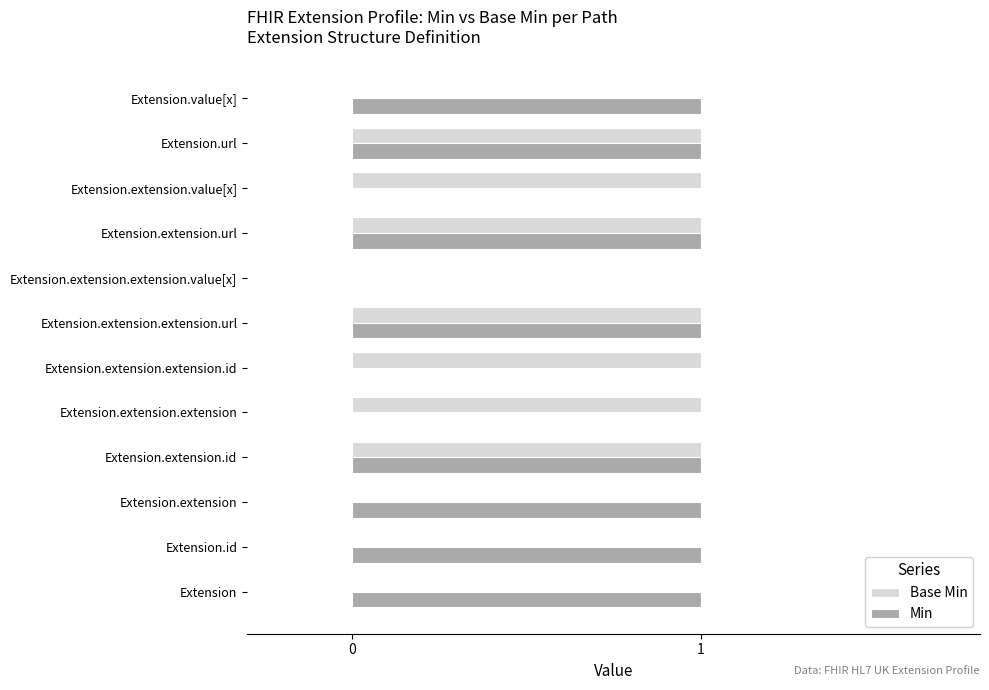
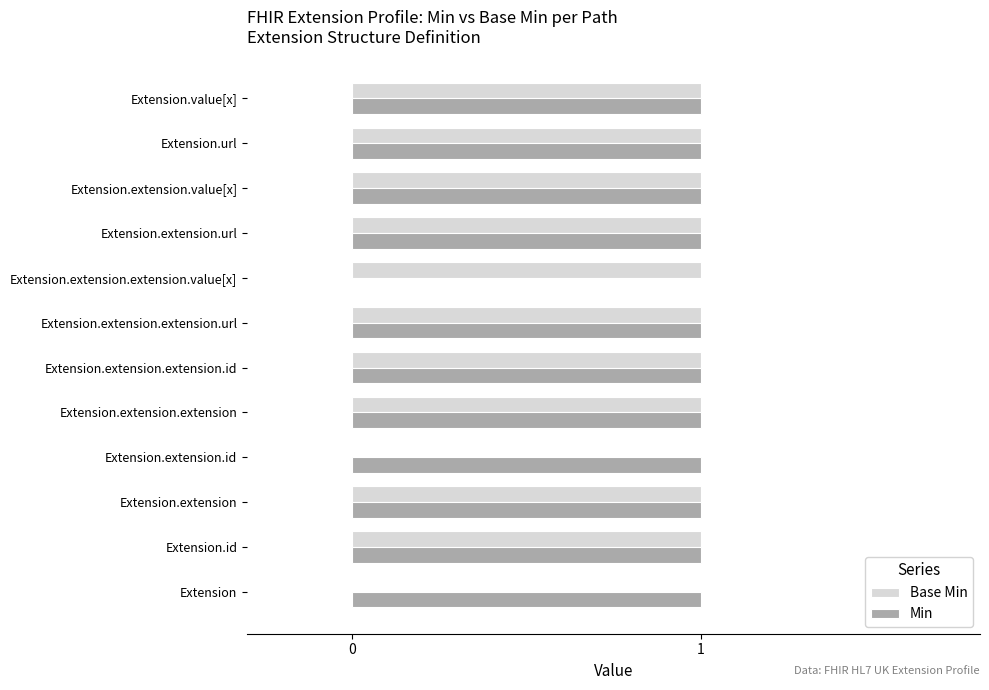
Base Min, Extension.value[x]: 0 -> 1
Min, Extension.extension.value[x]: 0 -> 1
Base Min, Extension.extension.extension.value[x]: 0 -> 1
Min, Extension.extension.extension.id: 0 -> 1
Min, Extension.extension.extension: 0 -> 1
Base Min, Extension.extension.id: 1 -> 0
Base Min, Extension.extension: 0 -> 1
Base Min, Extension.id: 0 -> 1
